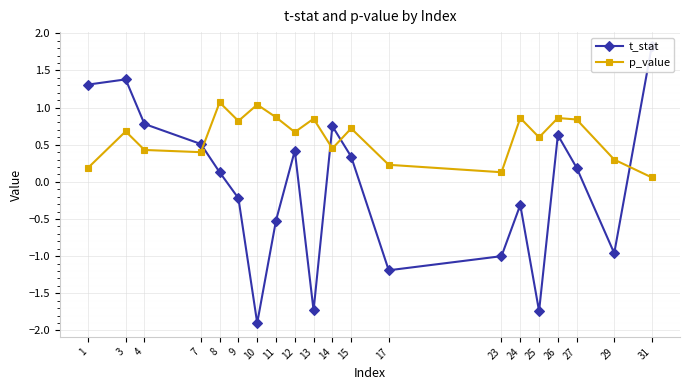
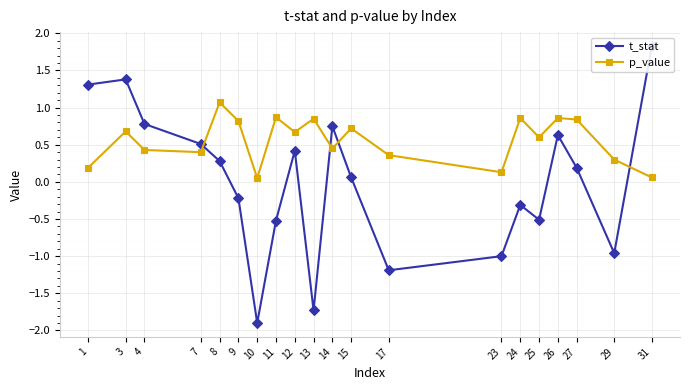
t_stat, 8: 0.1 -> 0.3
p_value, 10: 1.0 -> 0.1
t_stat, 15: 0.3 -> 0.1
p_value, 17: 0.2 -> 0.4
t_stat, 25: -1.7 -> -0.5
